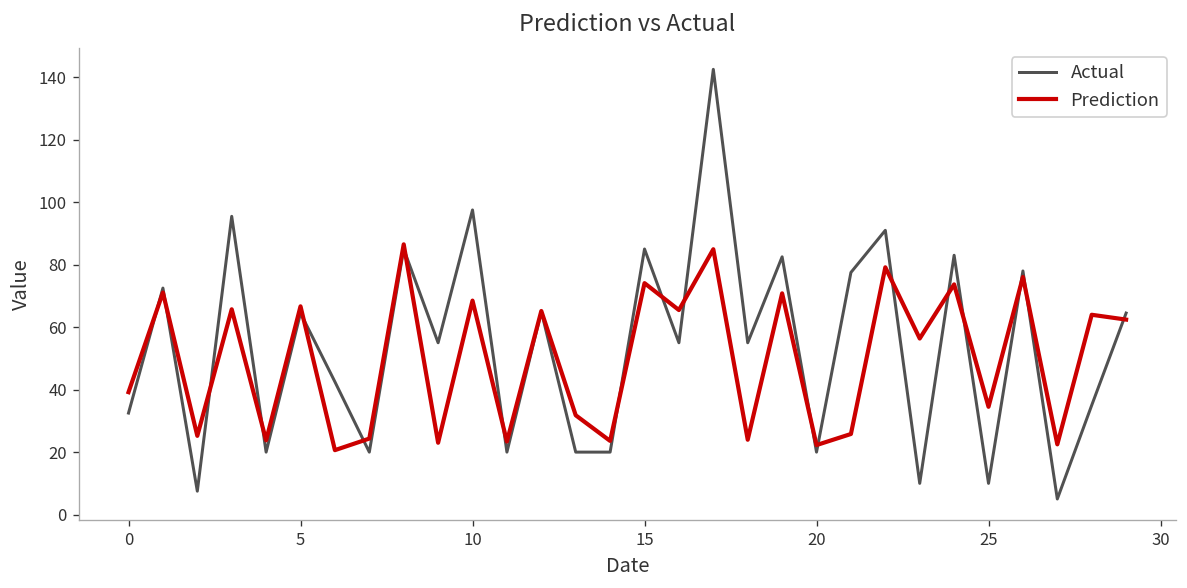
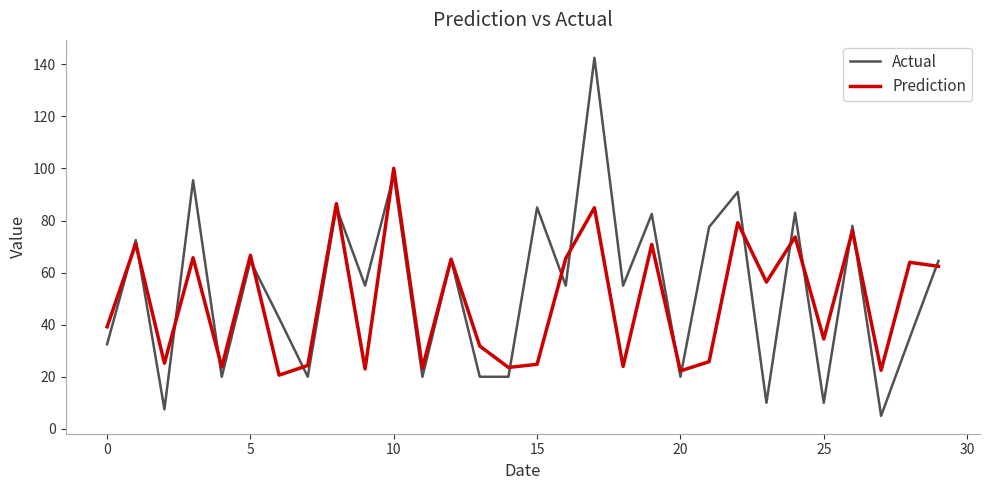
Prediction, 10: 68 -> 100
Prediction, 15: 74 -> 25
